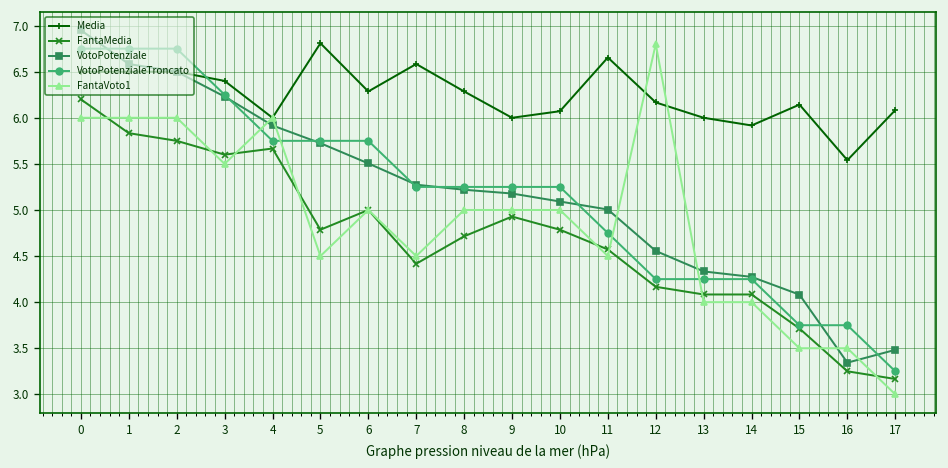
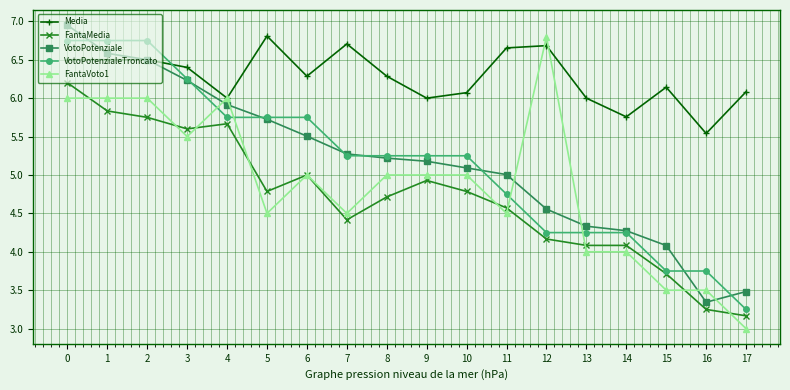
Media, 7: 6.6 -> 6.7
Media, 12: 6.2 -> 6.7
Media, 14: 5.9 -> 5.8
